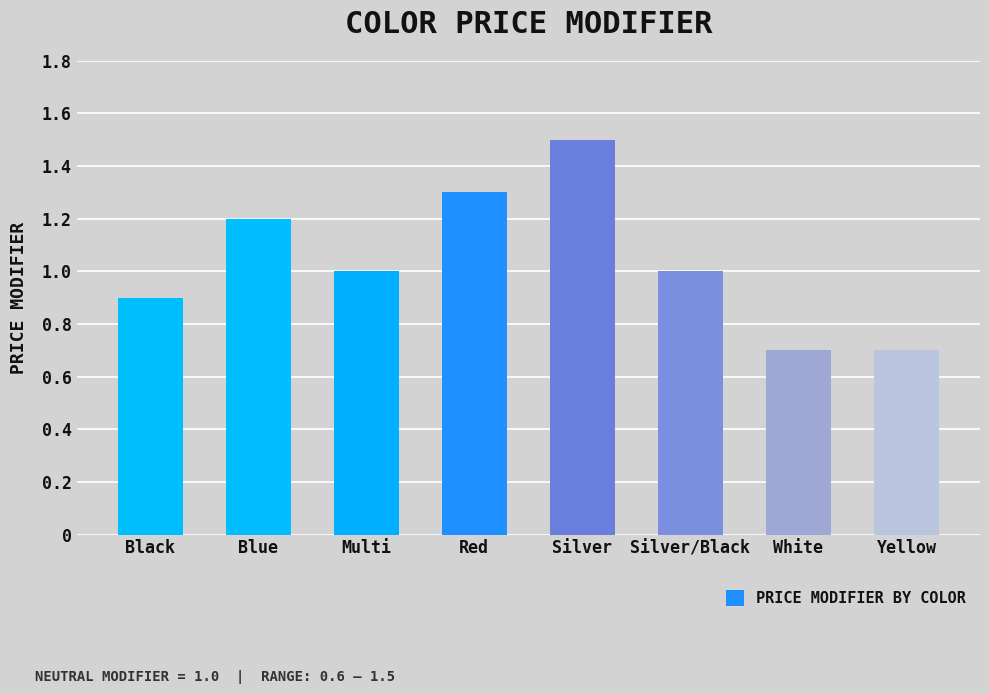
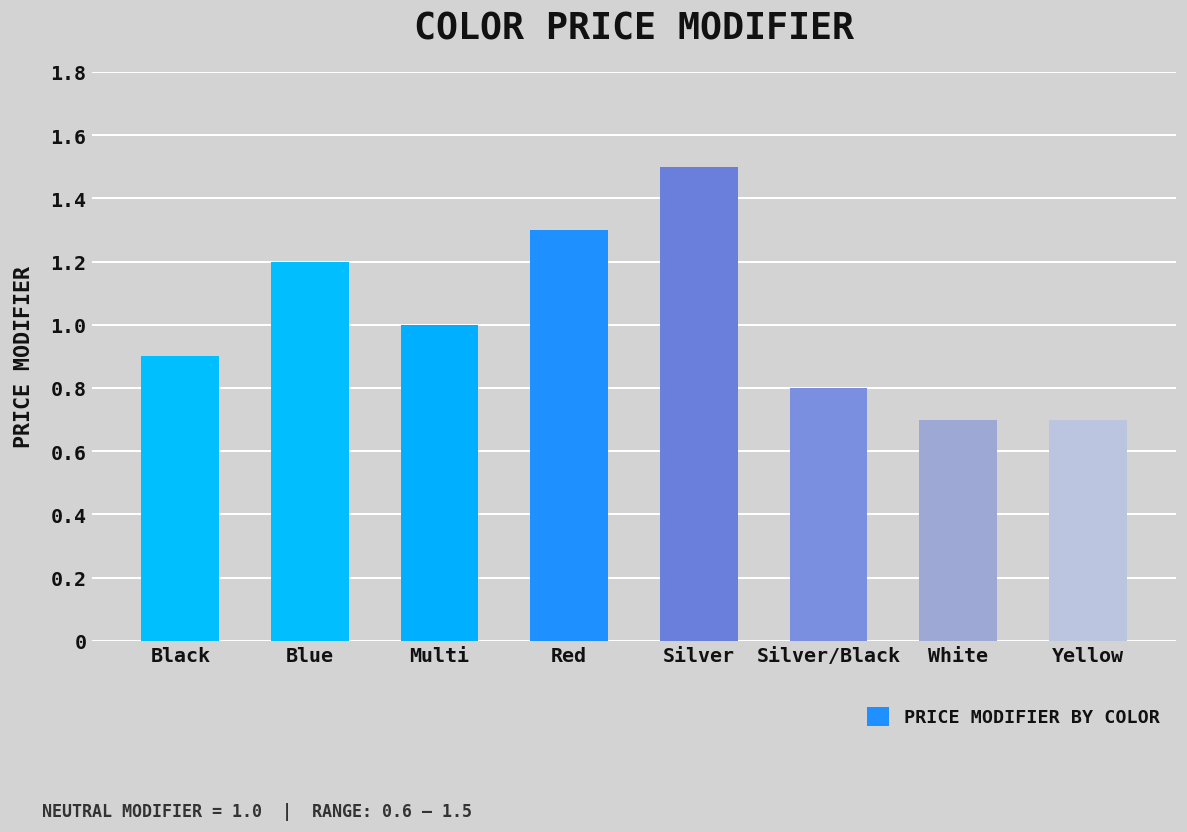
Silver/Black: 1.0 -> 0.8
